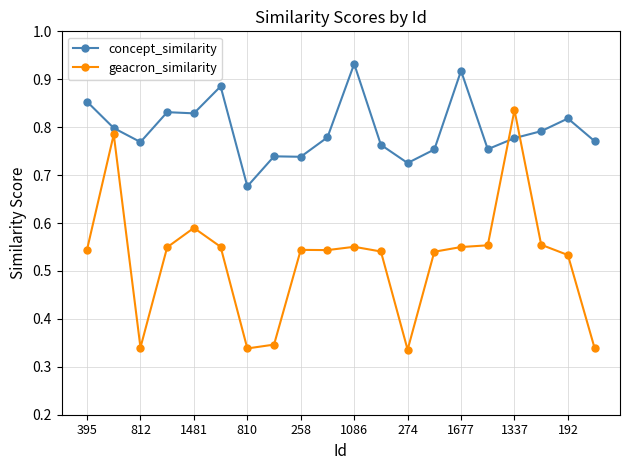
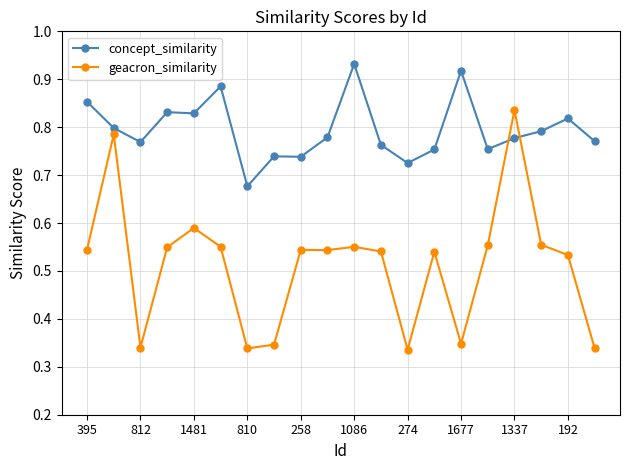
geacron_similarity, 1677: 0.55 -> 0.35
